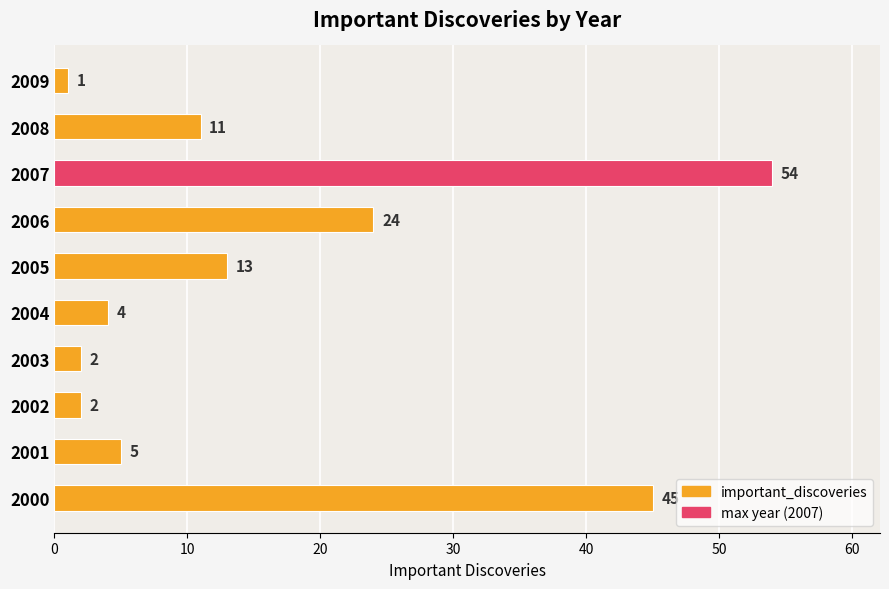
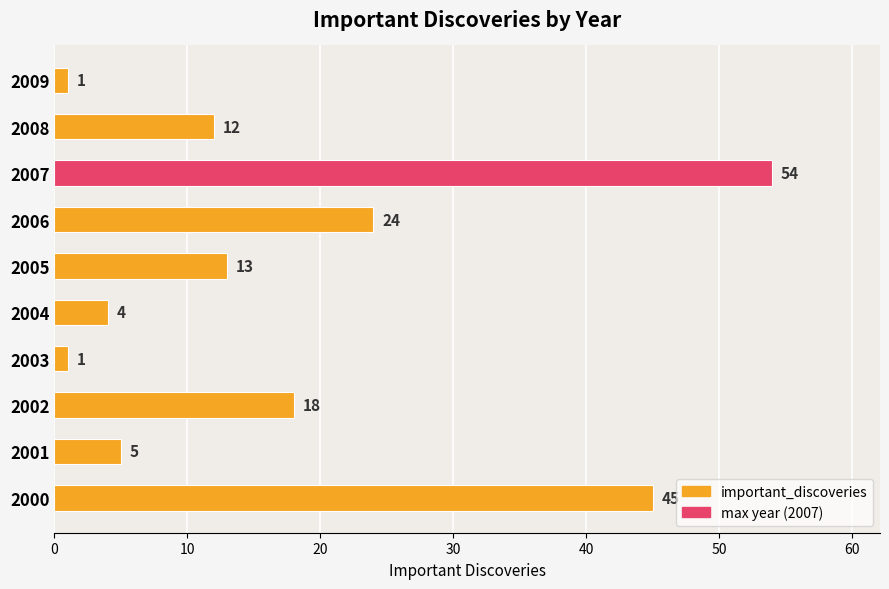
2008: 11 -> 12
2003: 2 -> 1
2002: 2 -> 18
